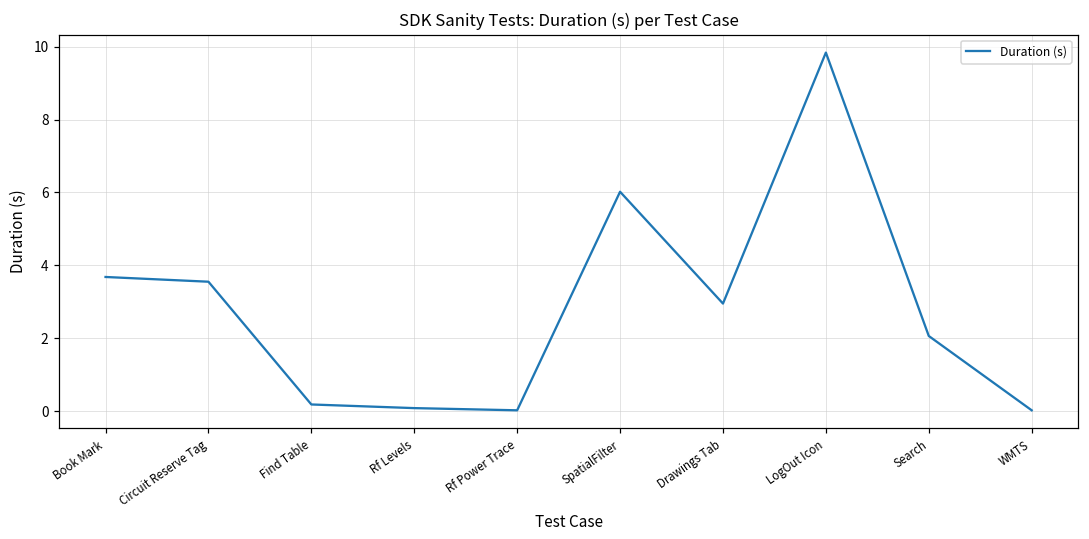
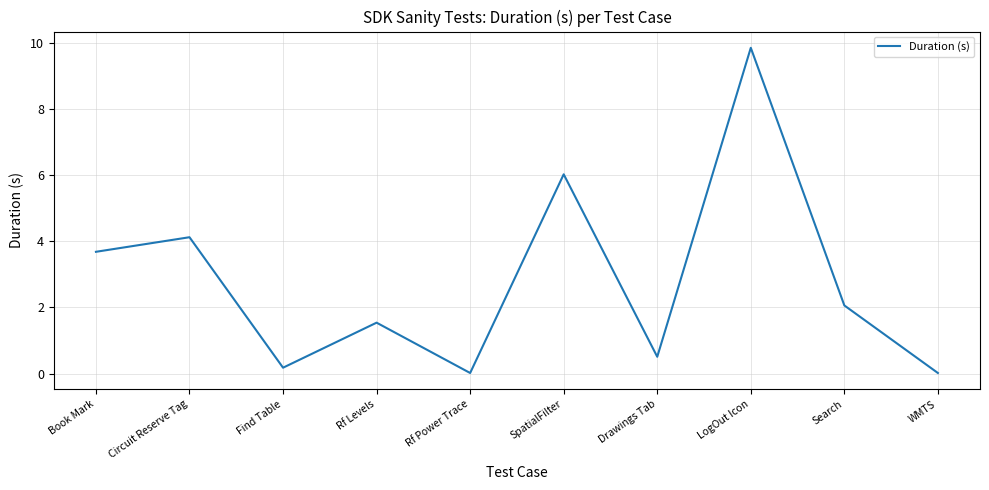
Circuit Reserve Tag: 3.6 -> 4.1
Rf Levels: 0.1 -> 1.5
Drawings Tab: 3.0 -> 0.5
